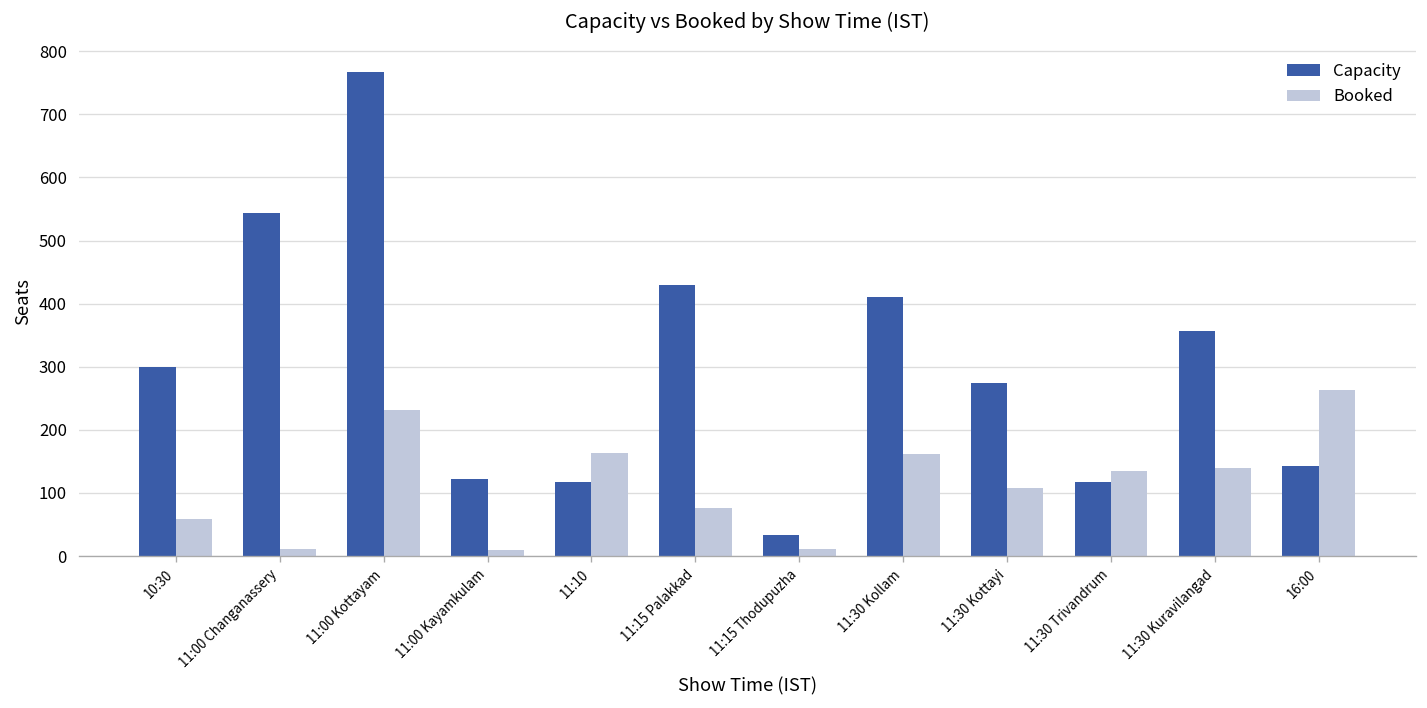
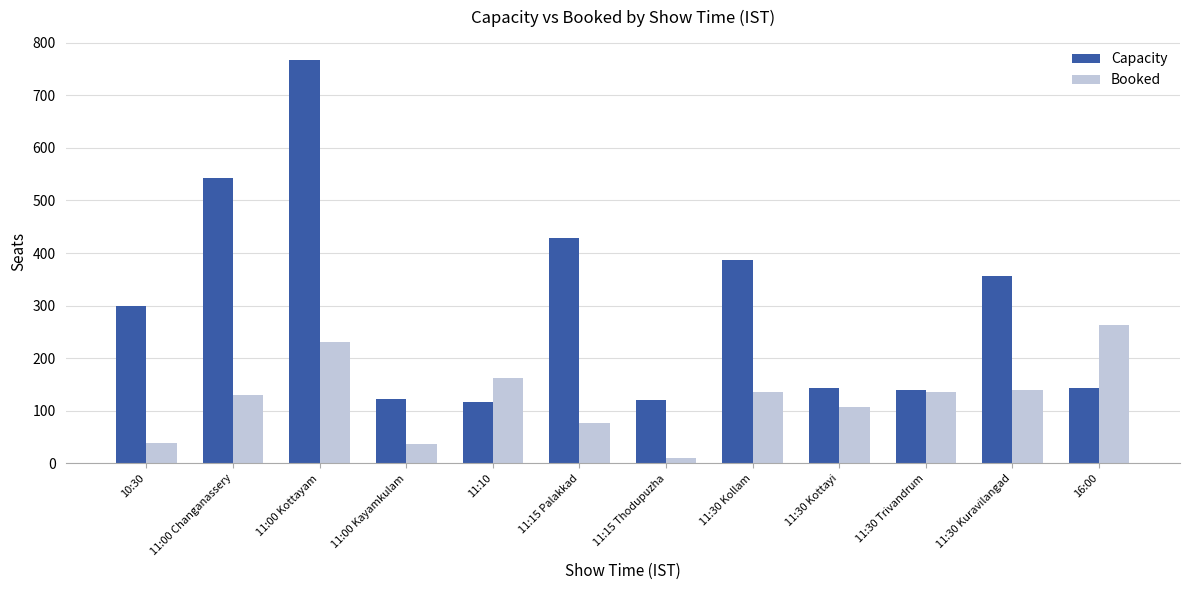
Booked, 10:30: 60 -> 40
Booked, 11:00 Changanassery: 10 -> 130
Booked, 11:00 Kayamkulam: 10 -> 40
Capacity, 11:15 Thodupuzha: 30 -> 120
Capacity, 11:30 Kollam: 410 -> 390
Booked, 11:30 Kollam: 160 -> 140
Capacity, 11:30 Kottayi: 270 -> 140
Capacity, 11:30 Trivandrum: 120 -> 140
